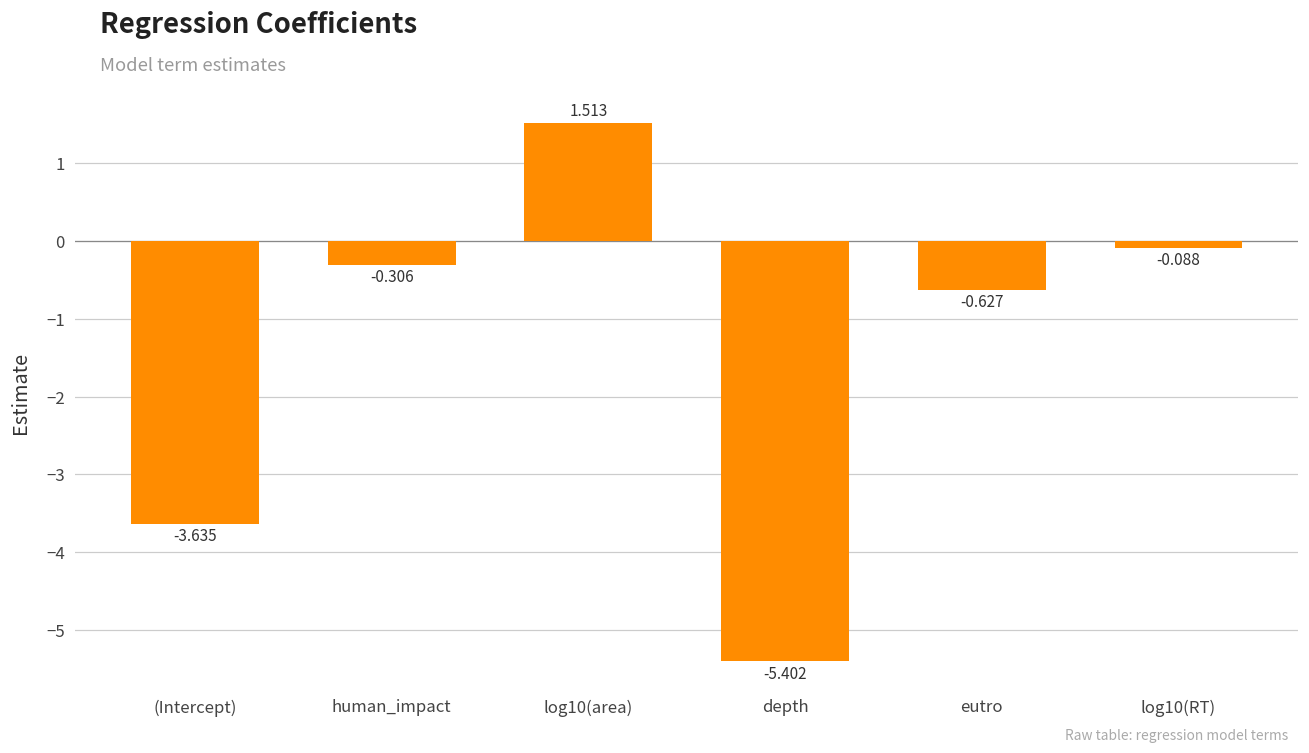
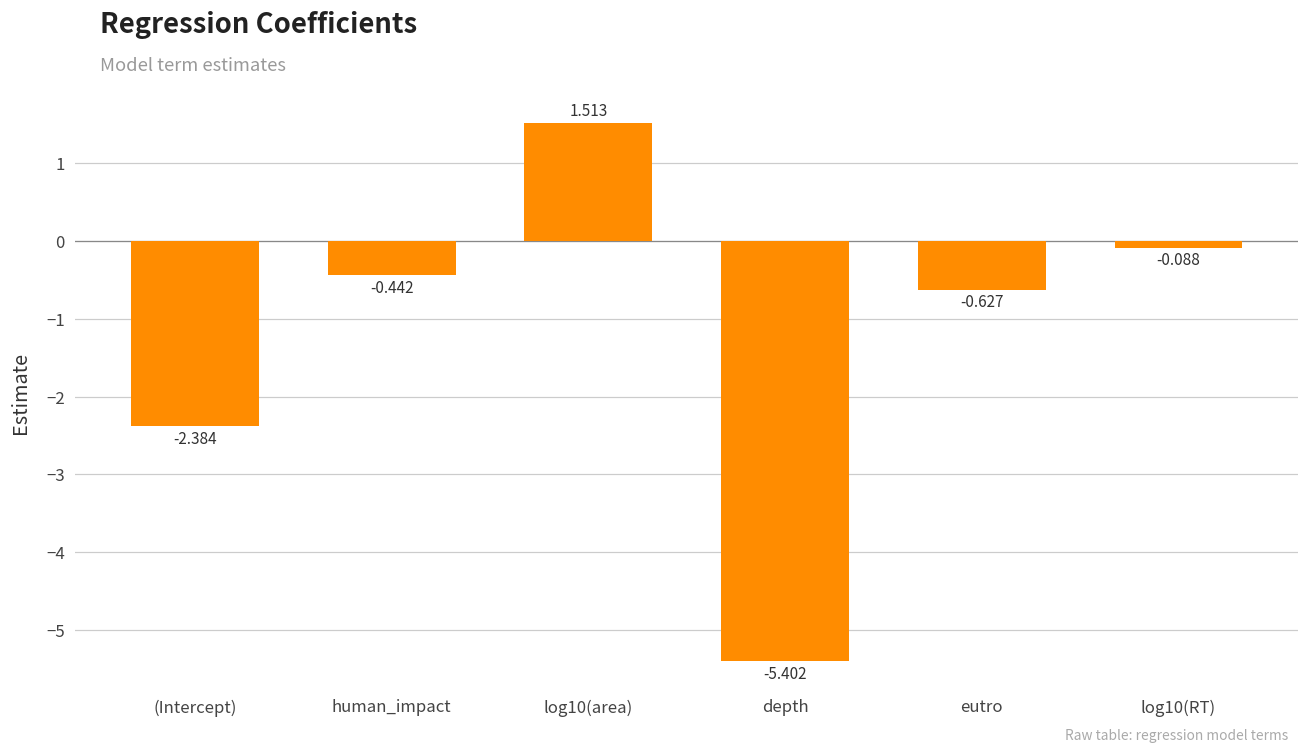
(Intercept): -3.635 -> -2.384
human_impact: -0.306 -> -0.442
